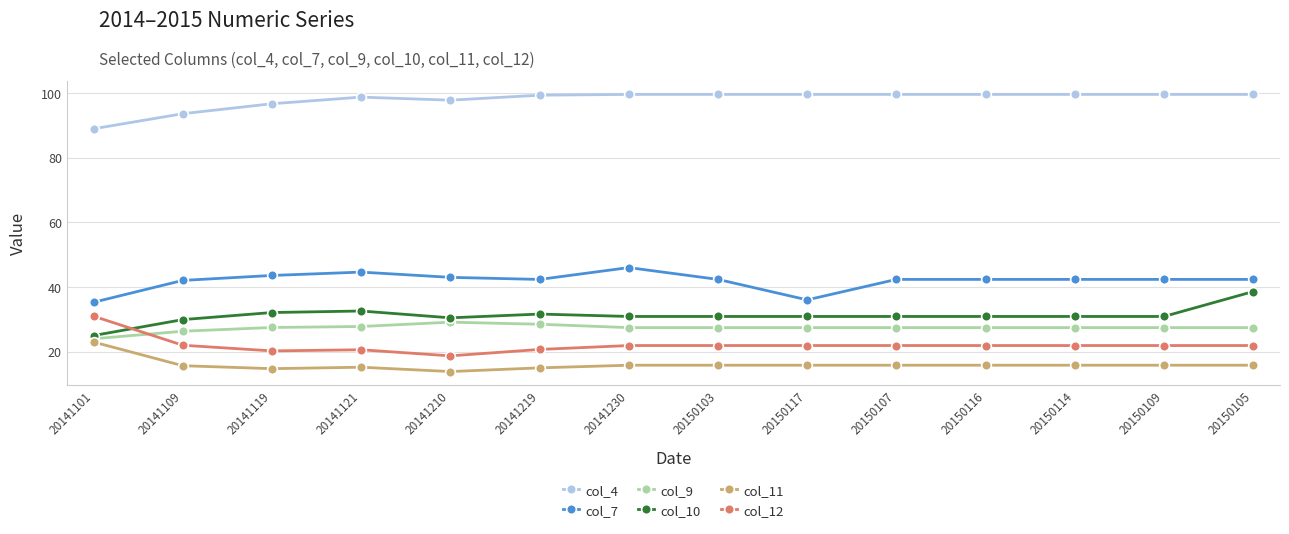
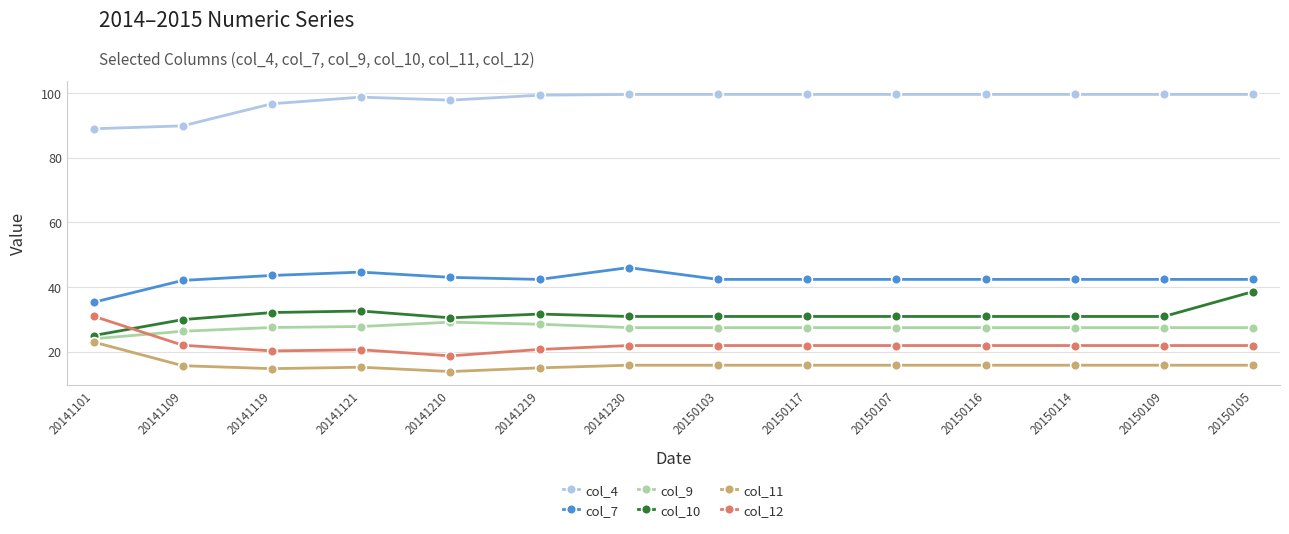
col_4, 20141109: 94 -> 90
col_7, 20150117: 36 -> 42
